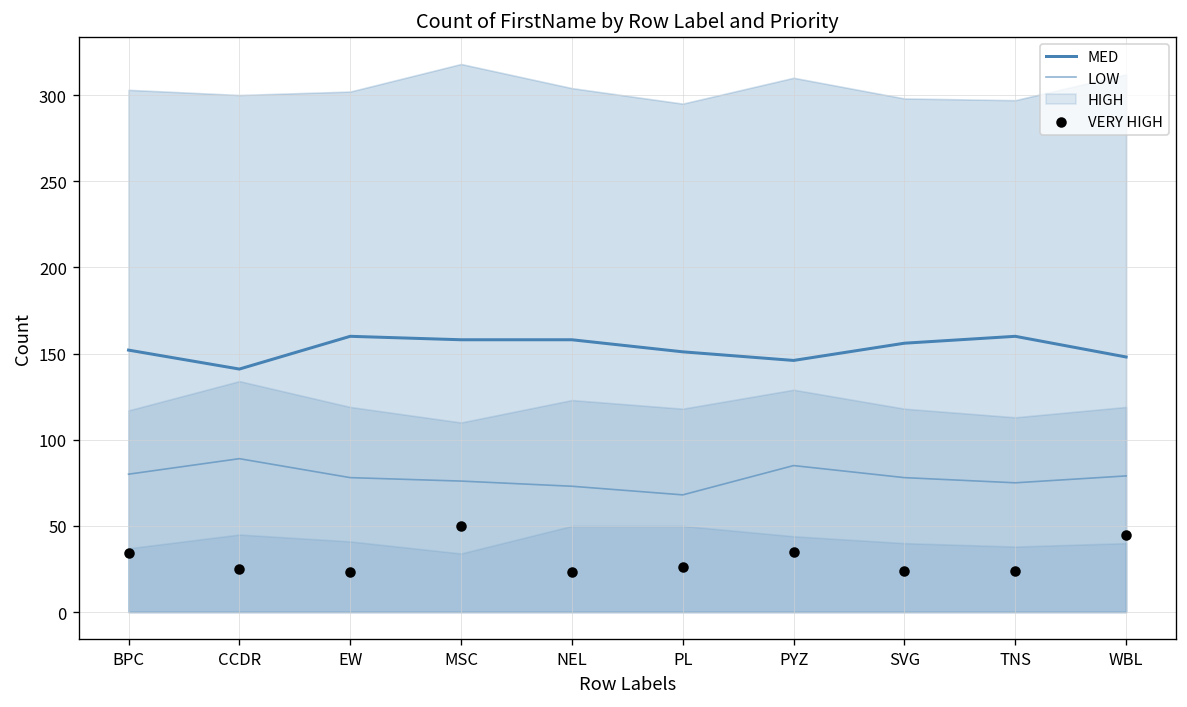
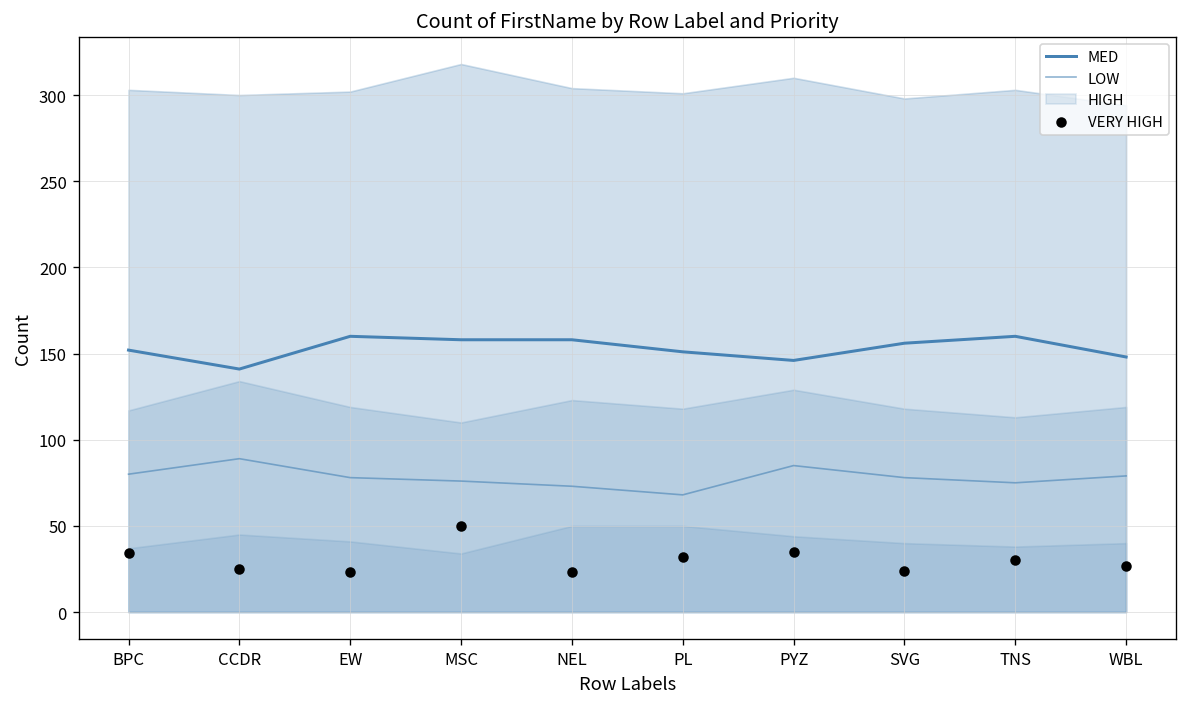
VERY HIGH, PL: 26 -> 32
VERY HIGH, TNS: 24 -> 30
VERY HIGH, WBL: 45 -> 27
